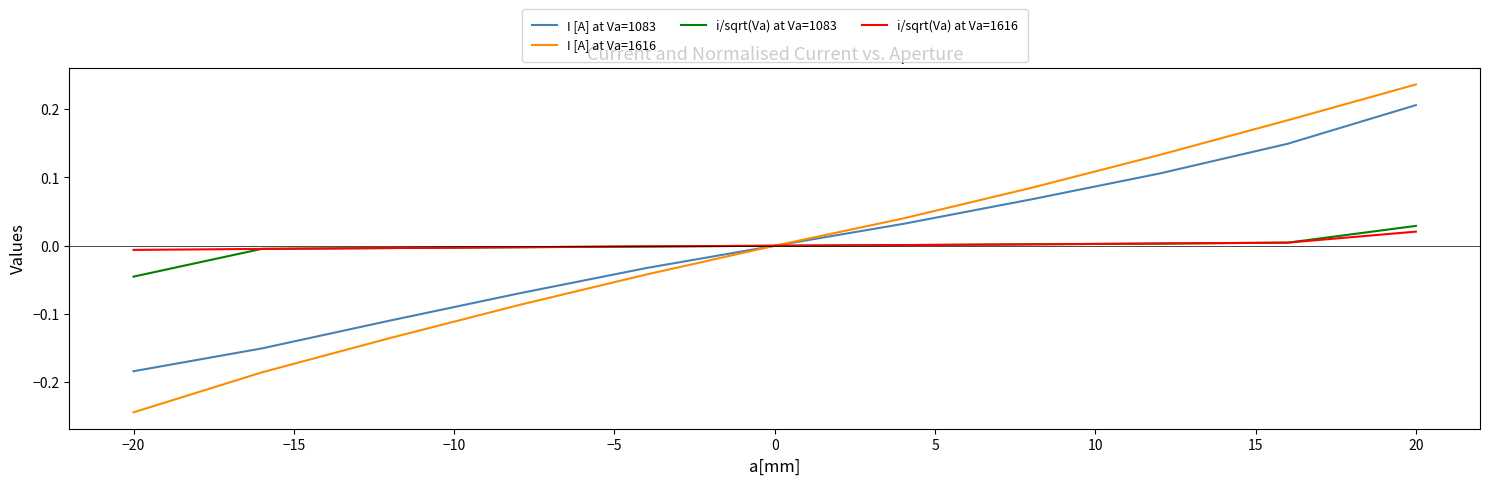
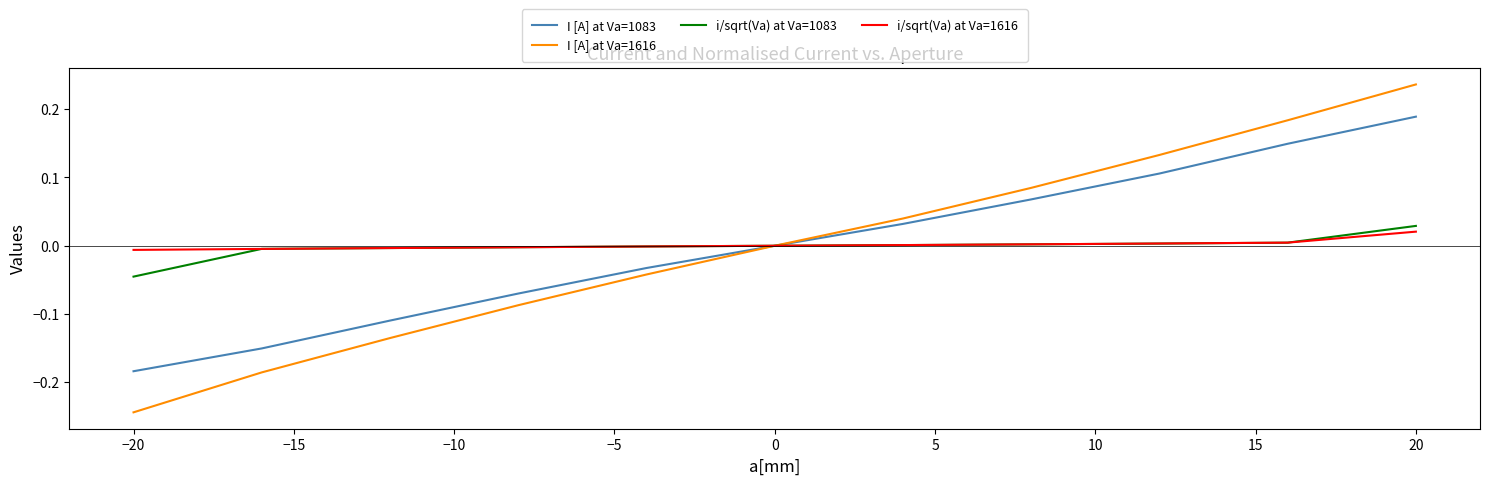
I [A] at Va=1083, 20: 0.21 -> 0.19
